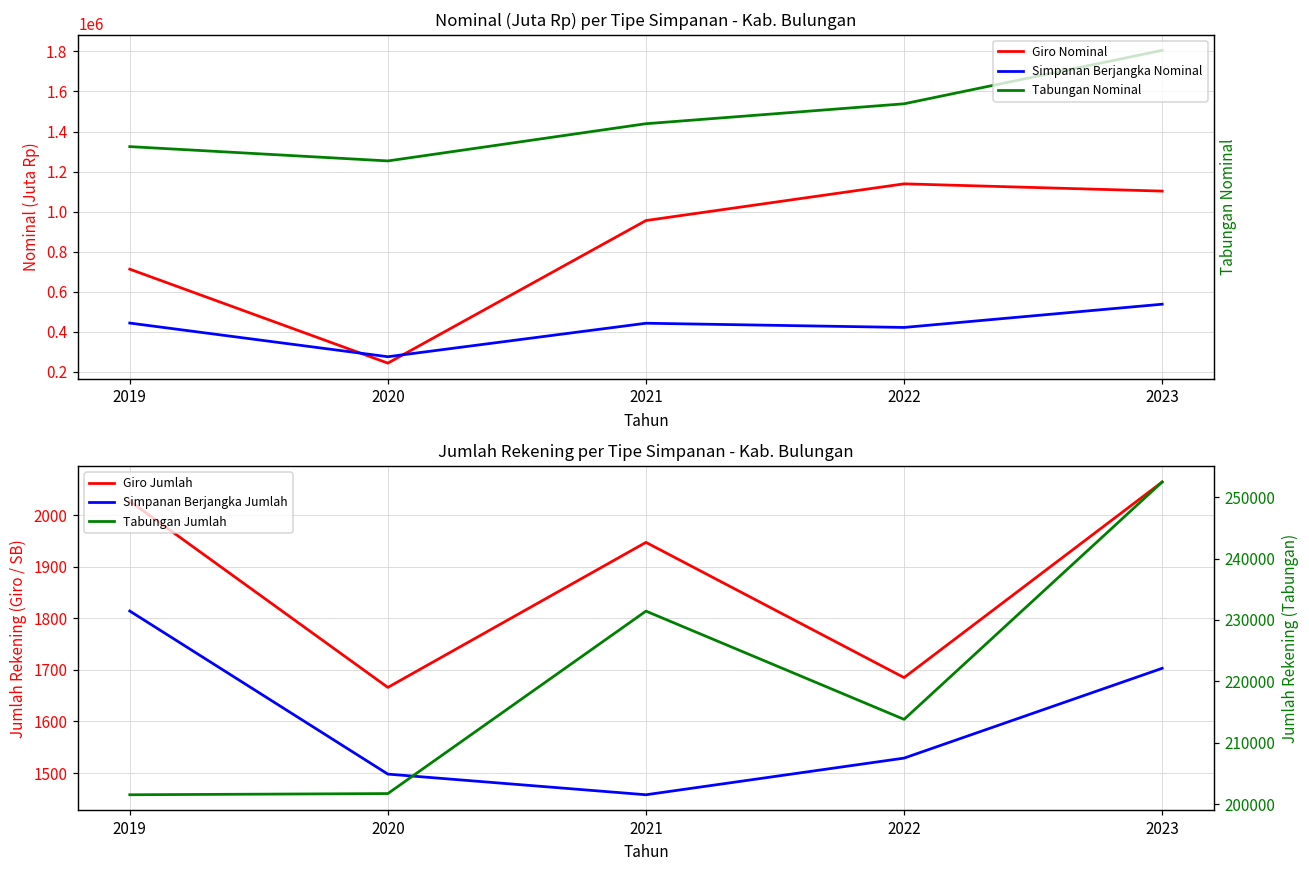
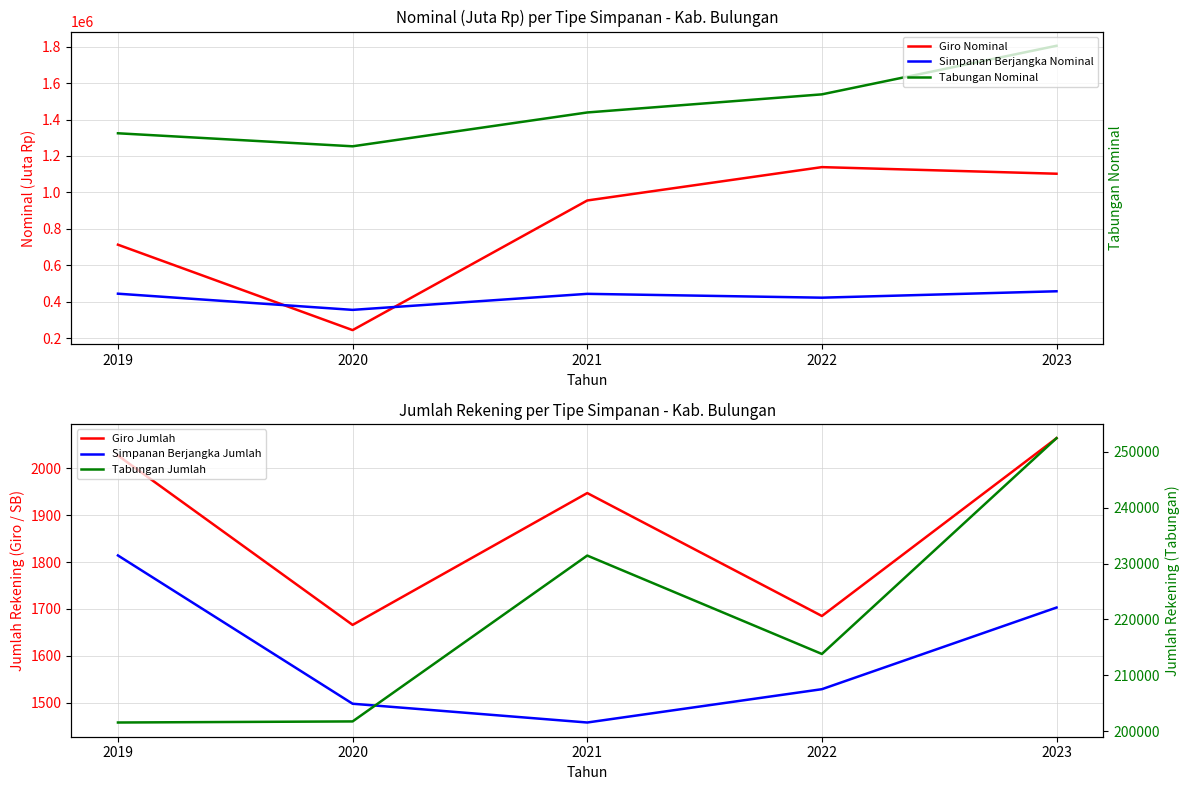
Nominal (Juta Rp) per Tipe Simpanan - Kab. Bulungan, Simpanan Berjangka Nominal, 2020: 280000 -> 350000
Nominal (Juta Rp) per Tipe Simpanan - Kab. Bulungan, Simpanan Berjangka Nominal, 2023: 540000 -> 460000
